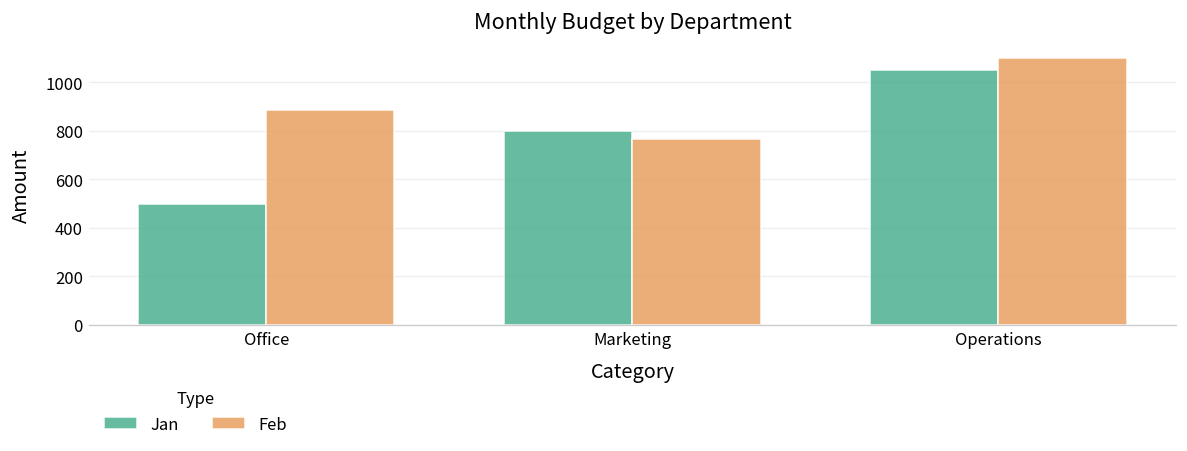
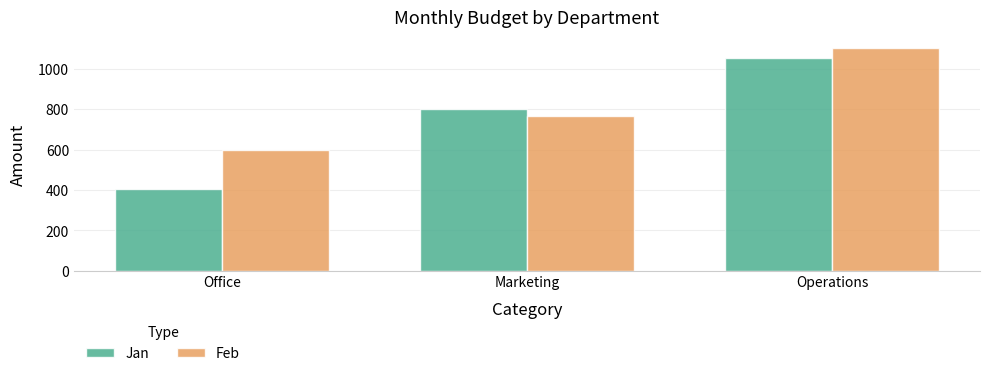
Jan, Office: 500 -> 410
Feb, Office: 880 -> 600
